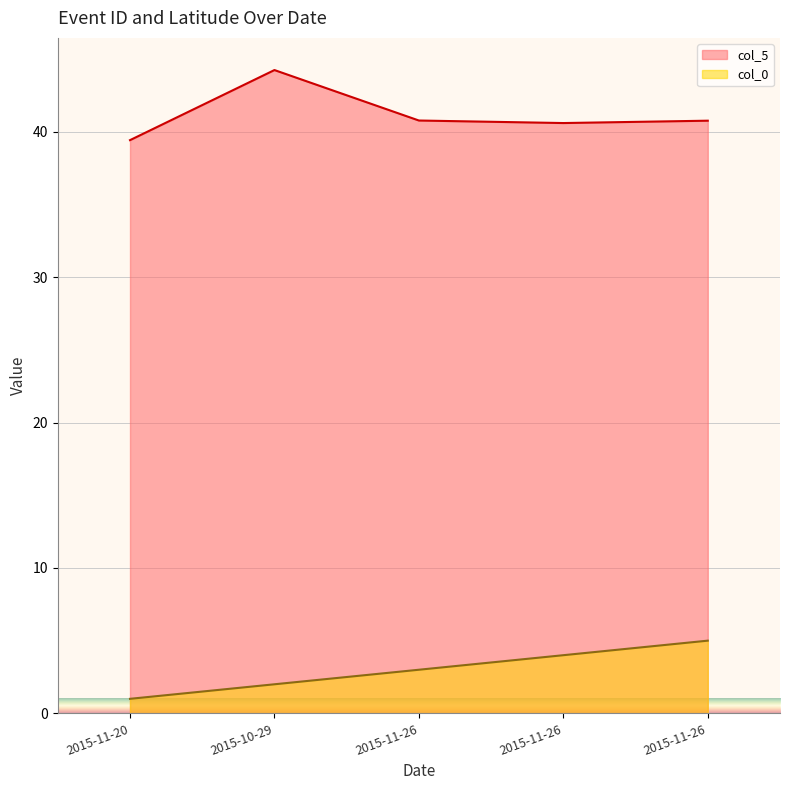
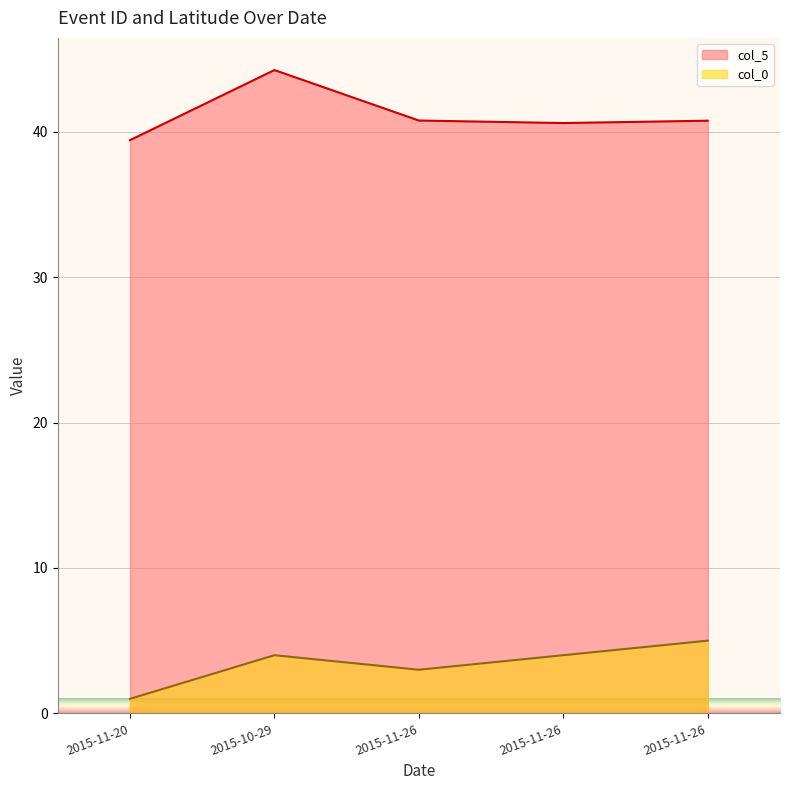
col_0, 2015-10-29: 2 -> 4
